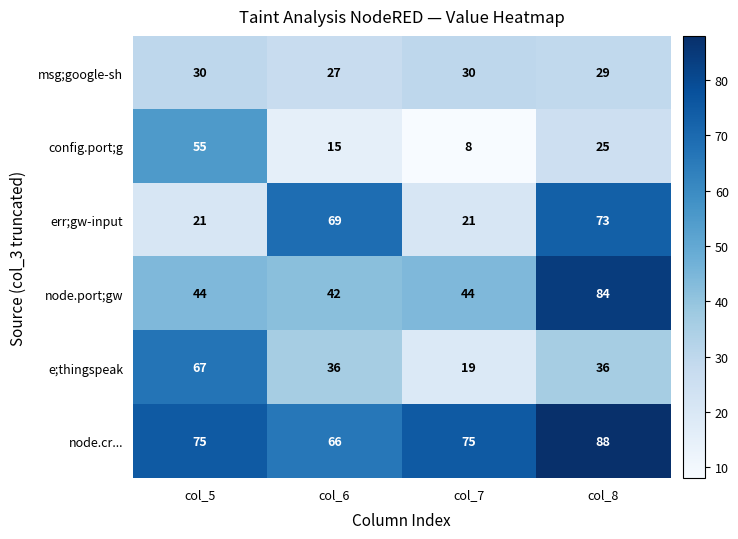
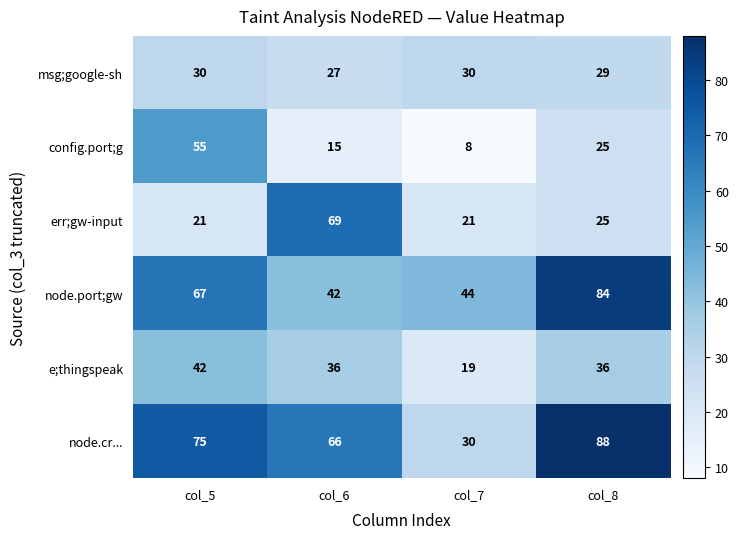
err;gw-input, col_8: 73 -> 25
node.port;gw, col_5: 44 -> 67
e;thingspeak, col_5: 67 -> 42
node.cr..., col_7: 75 -> 30
